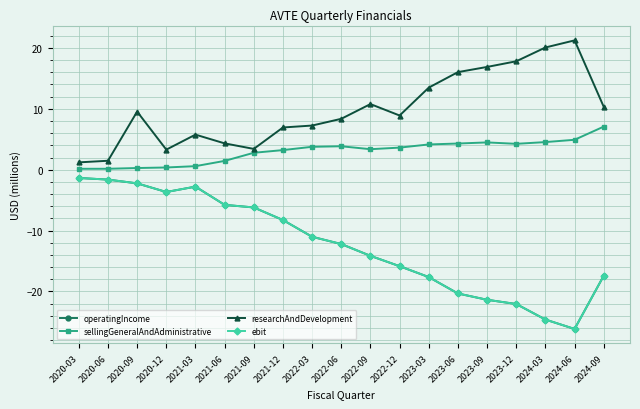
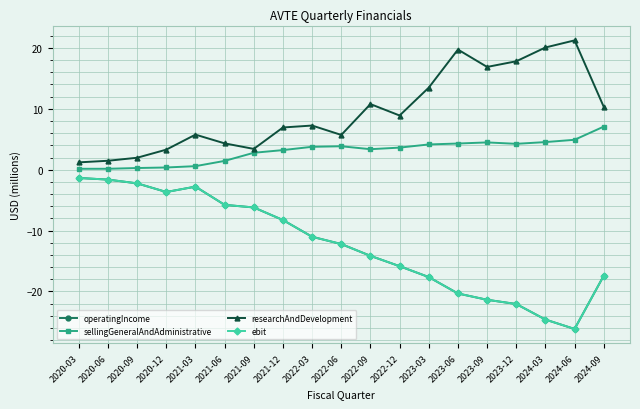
researchAndDevelopment, 2020-09: 10 -> 2
researchAndDevelopment, 2022-06: 8 -> 6
researchAndDevelopment, 2023-06: 16 -> 20
